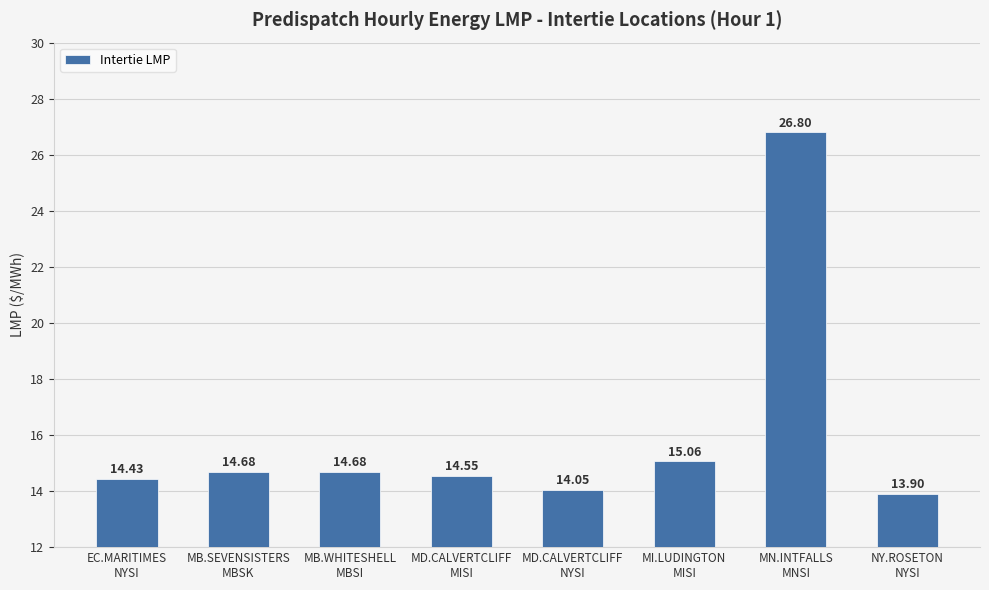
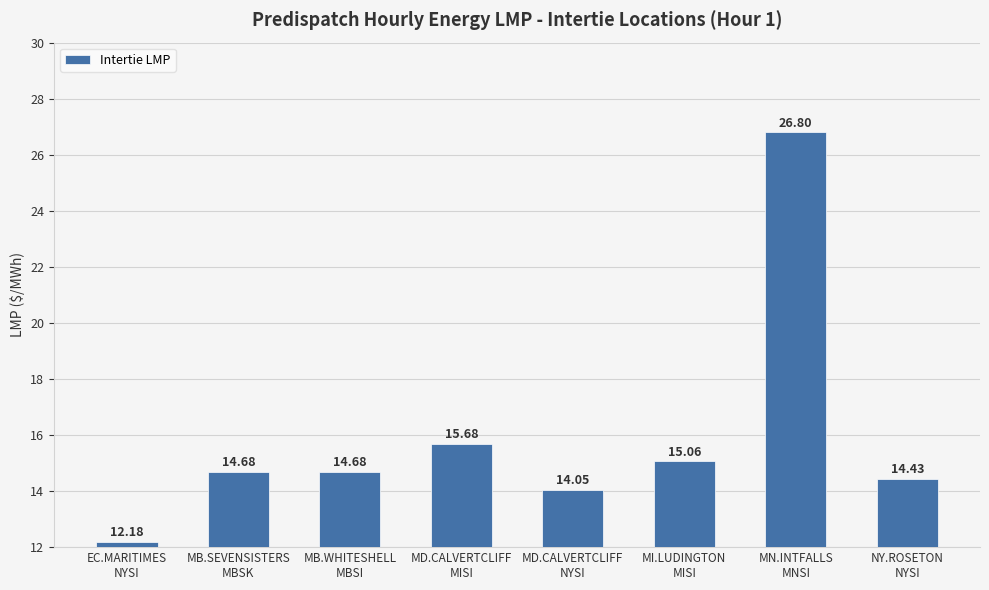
EC.MARITIMES NYSI: 14.43 -> 12.18
MD.CALVERTCLIFF MISI: 14.55 -> 15.68
NY.ROSETON NYSI: 13.90 -> 14.43
